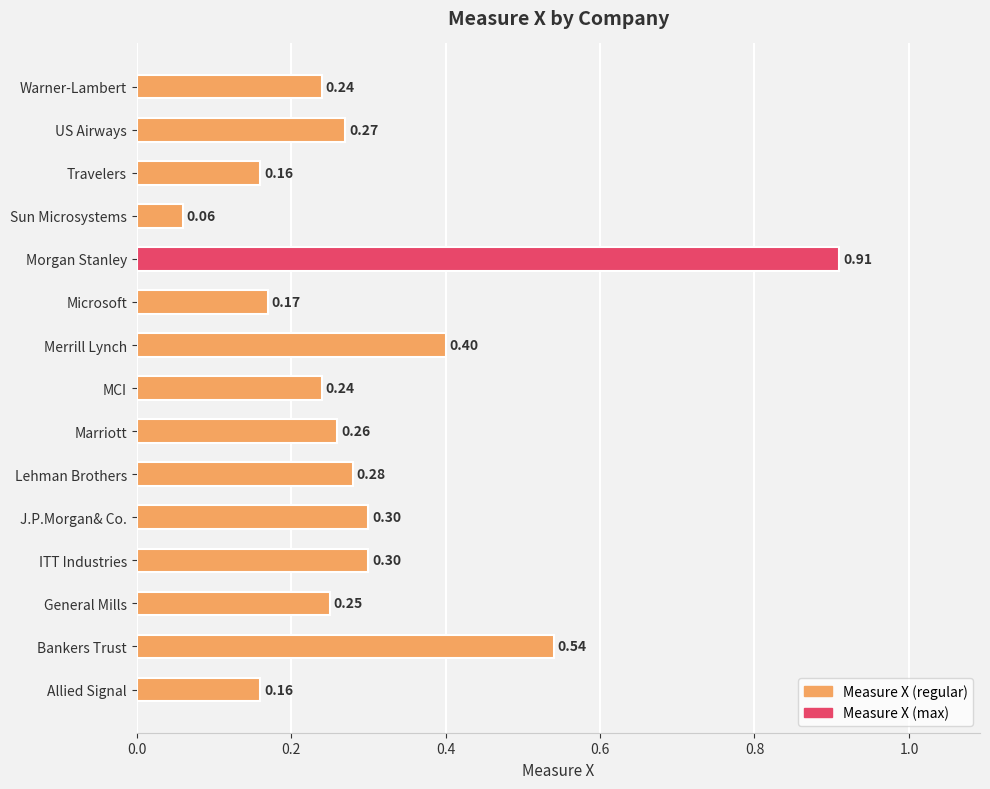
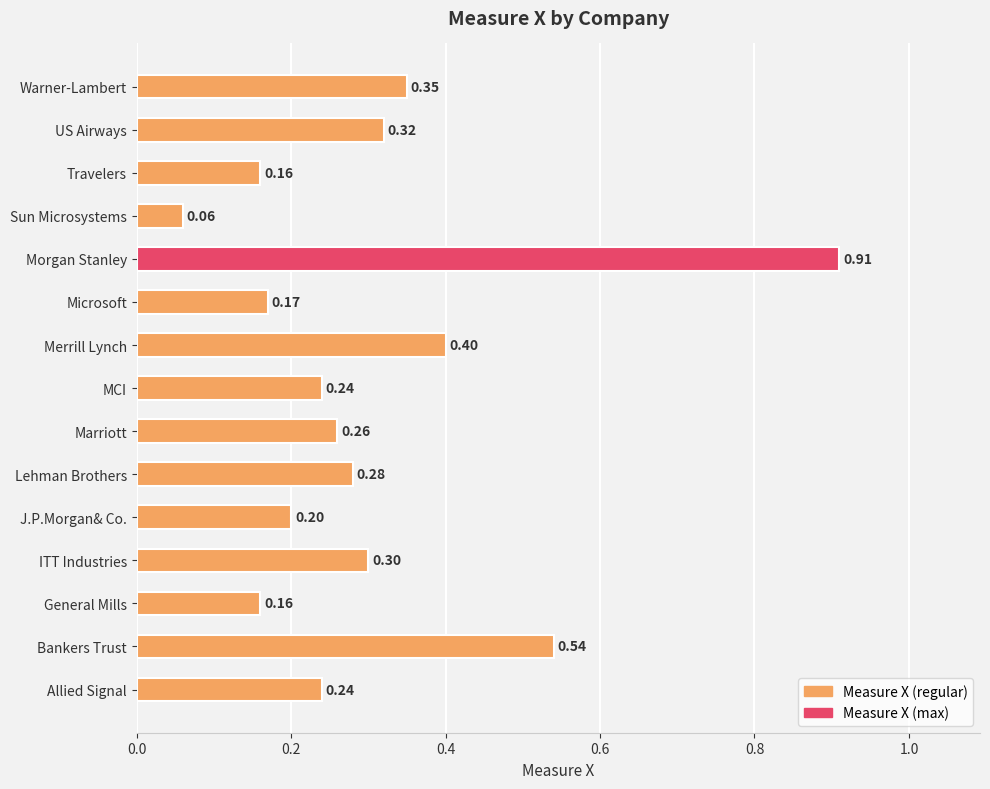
Warner-Lambert: 0.24 -> 0.35
US Airways: 0.27 -> 0.32
J.P.Morgan& Co.: 0.30 -> 0.20
General Mills: 0.25 -> 0.16
Allied Signal: 0.16 -> 0.24
